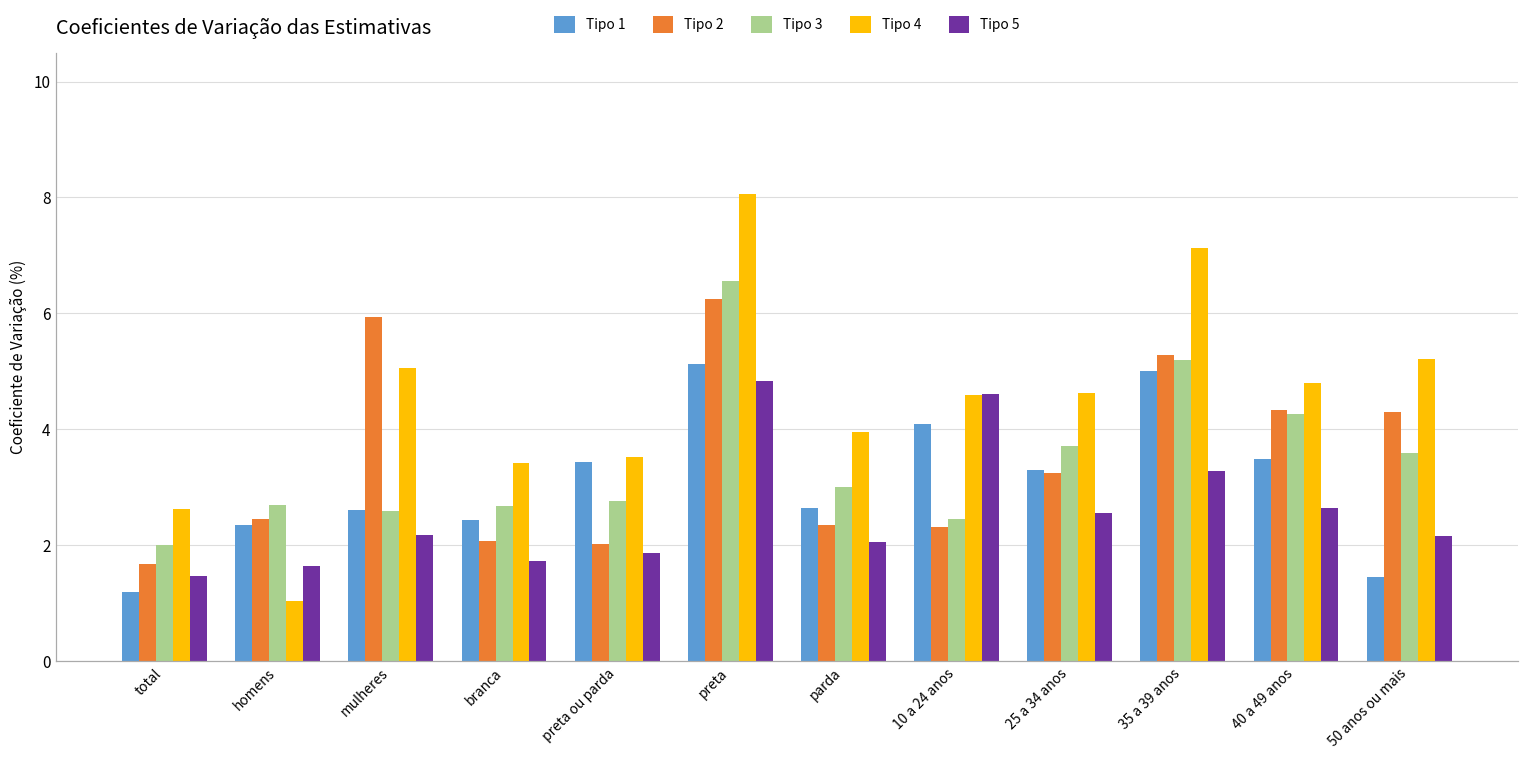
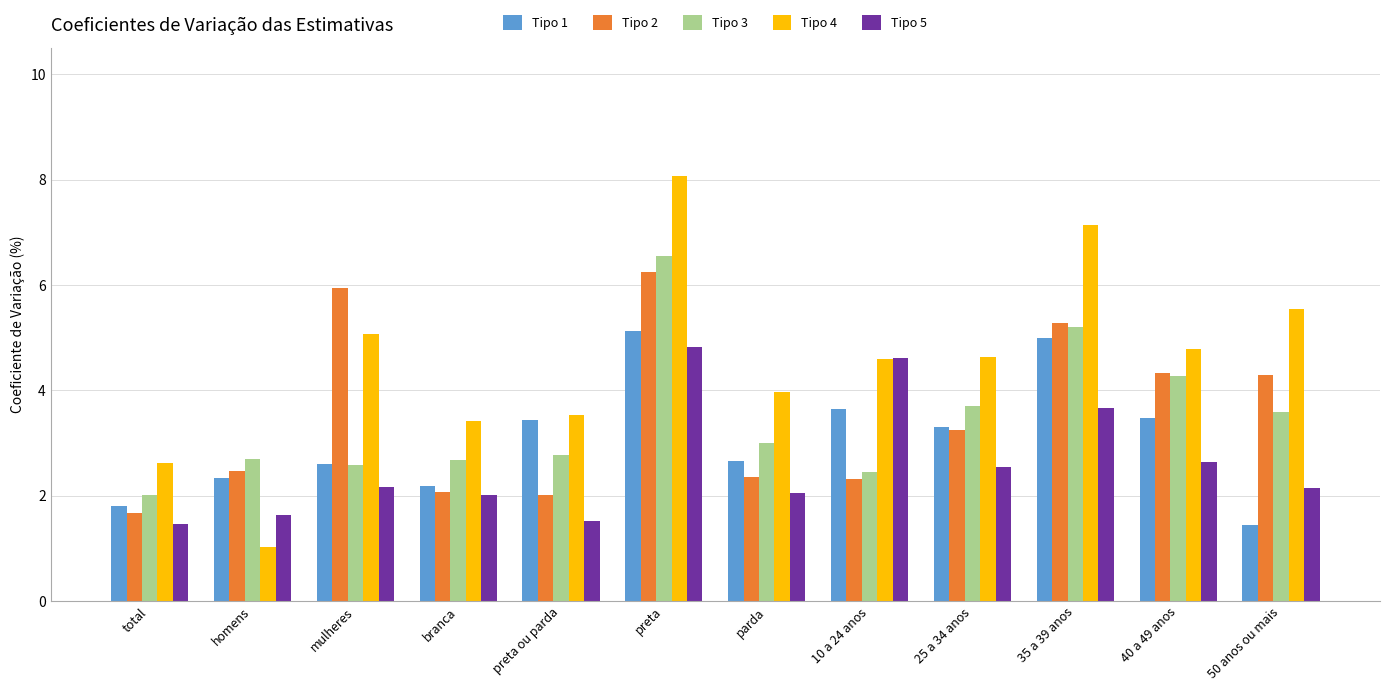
Tipo 1, total: 1.2 -> 1.8
Tipo 1, branca: 2.4 -> 2.2
Tipo 5, branca: 1.7 -> 2.0
Tipo 5, preta ou parda: 1.9 -> 1.5
Tipo 1, 10 a 24 anos: 4.1 -> 3.7
Tipo 5, 35 a 39 anos: 3.3 -> 3.7
Tipo 4, 50 anos ou mais: 5.2 -> 5.6
